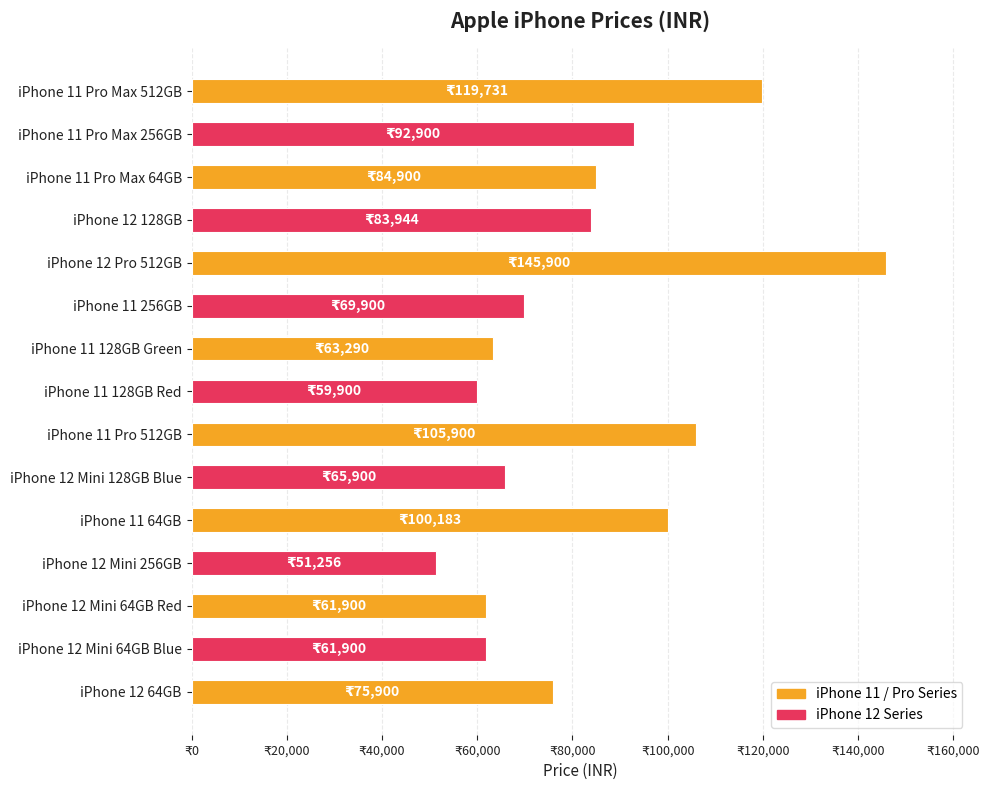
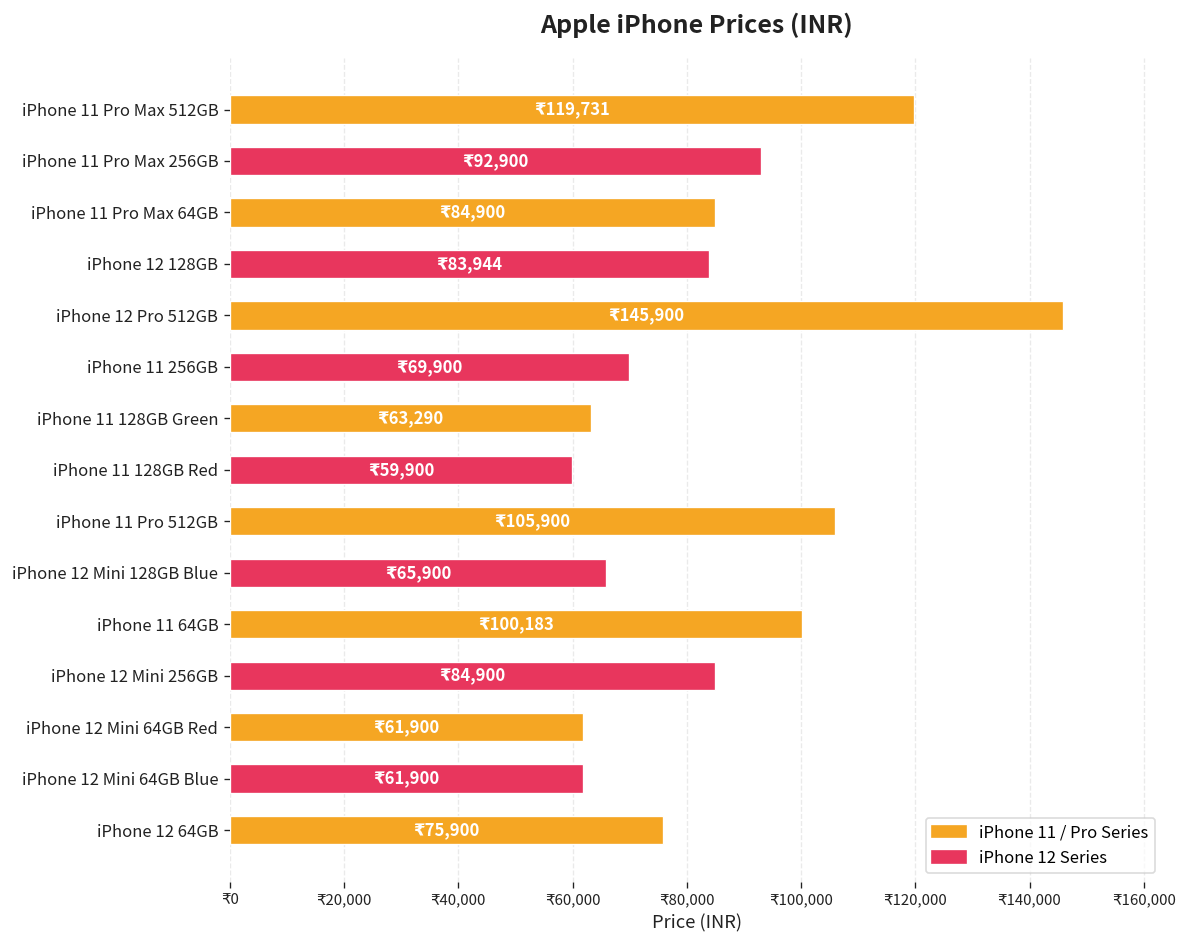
iPhone 12 Mini 256GB: 51,256 -> 84,900
